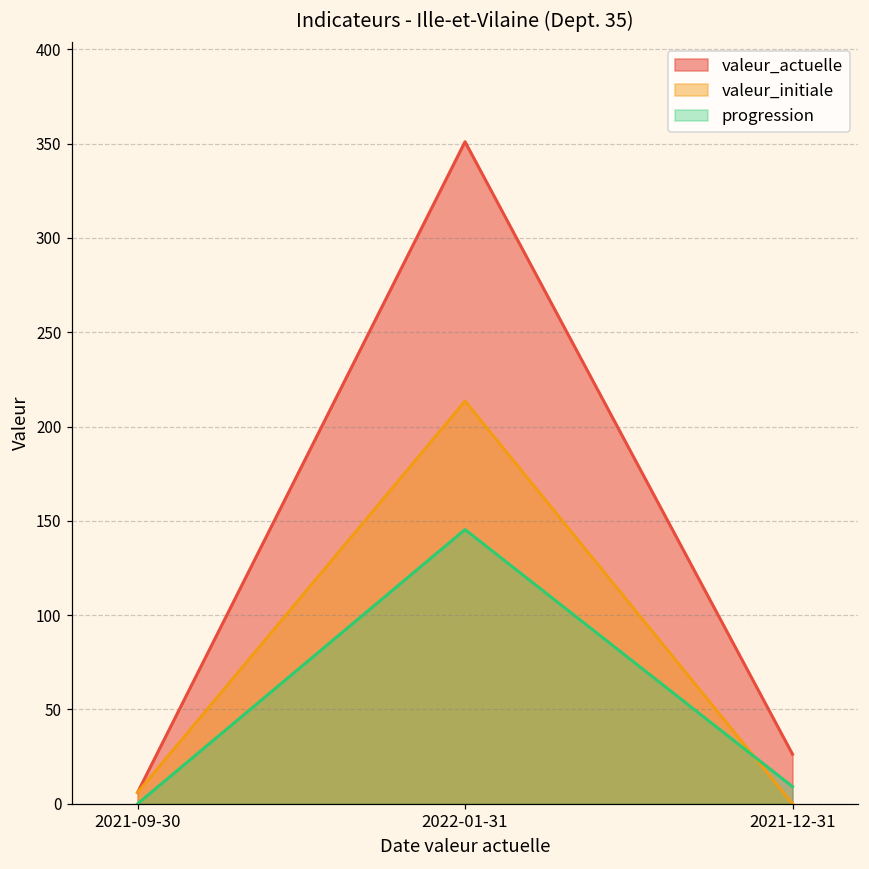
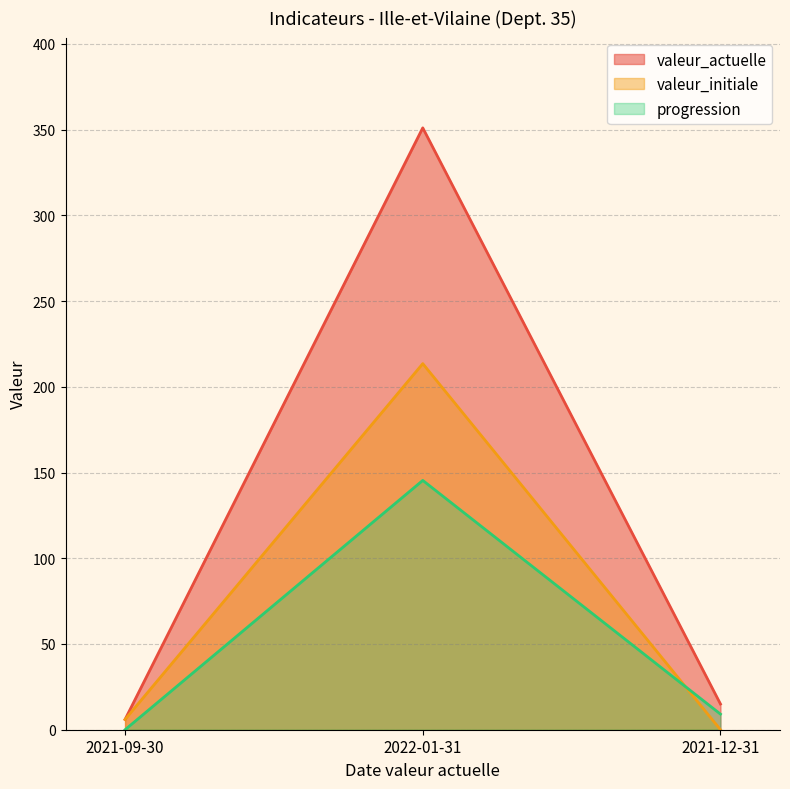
valeur_actuelle, 2021-12-31: 26 -> 15
